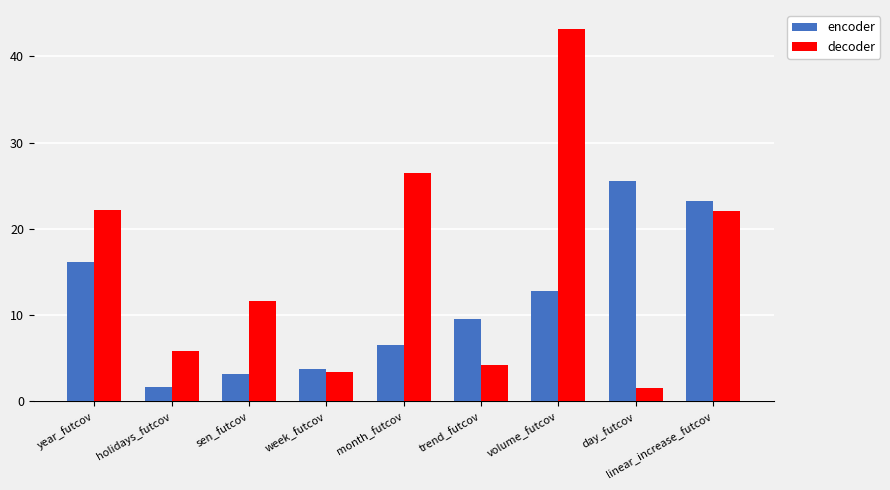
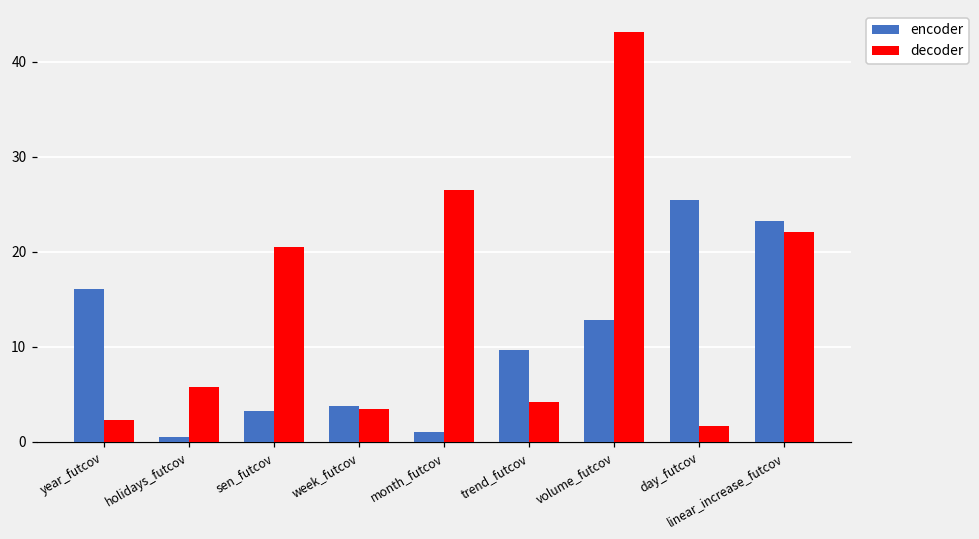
decoder, year_futcov: 22 -> 2
encoder, holidays_futcov: 2 -> 1
decoder, sen_futcov: 12 -> 20
encoder, month_futcov: 7 -> 1
